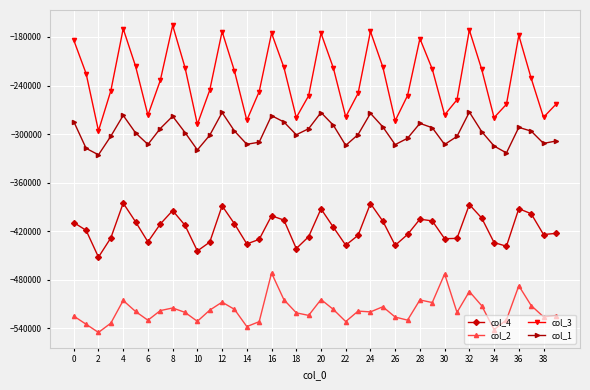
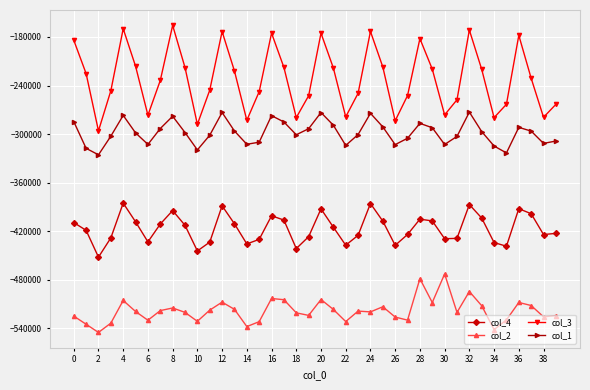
col_2, 16: -470000 -> -500000
col_2, 28: -500000 -> -480000
col_2, 36: -490000 -> -510000
